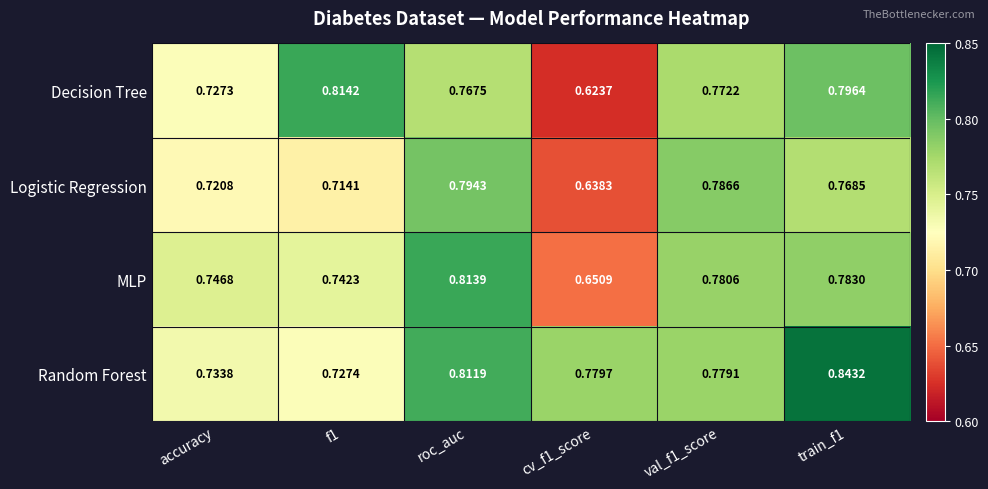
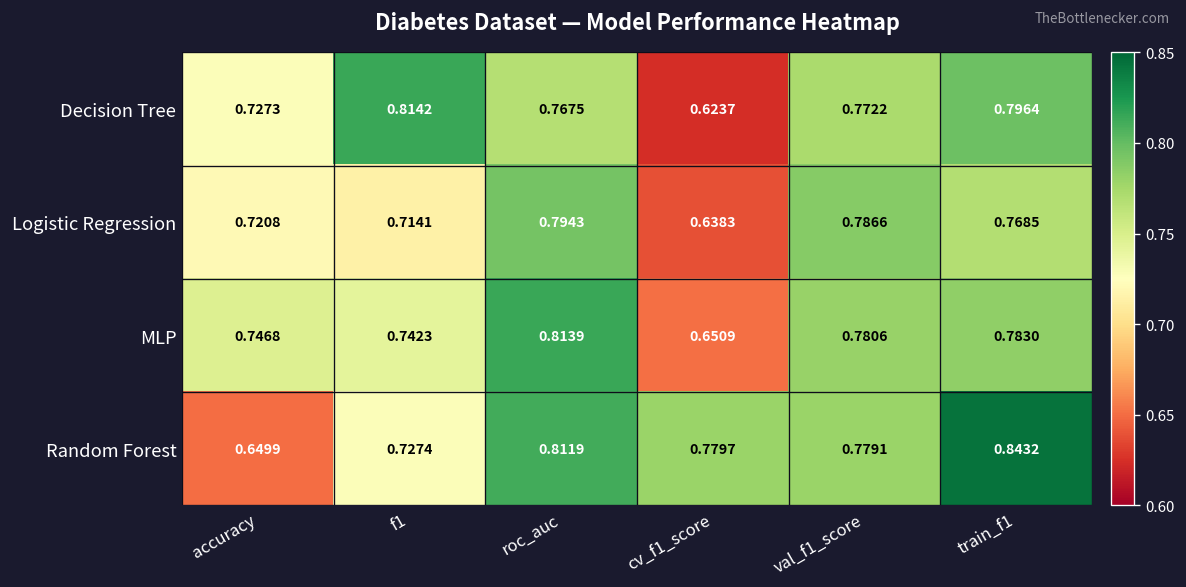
Random Forest, accuracy: 0.7338 -> 0.6499
